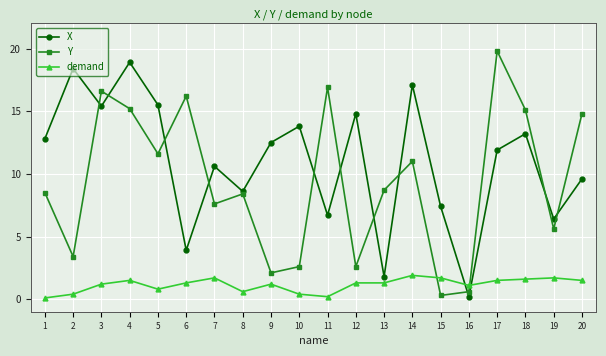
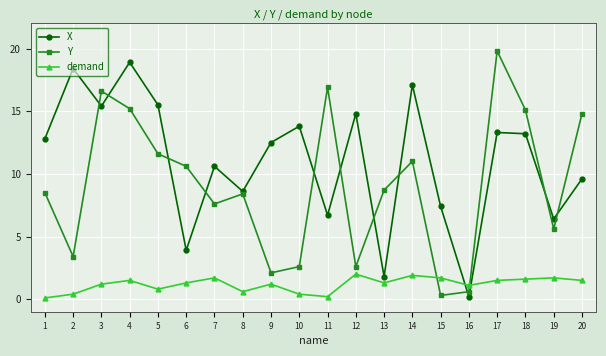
Y, 6: 16.2 -> 10.6
demand, 12: 1.3 -> 2.0
X, 17: 11.9 -> 13.3
